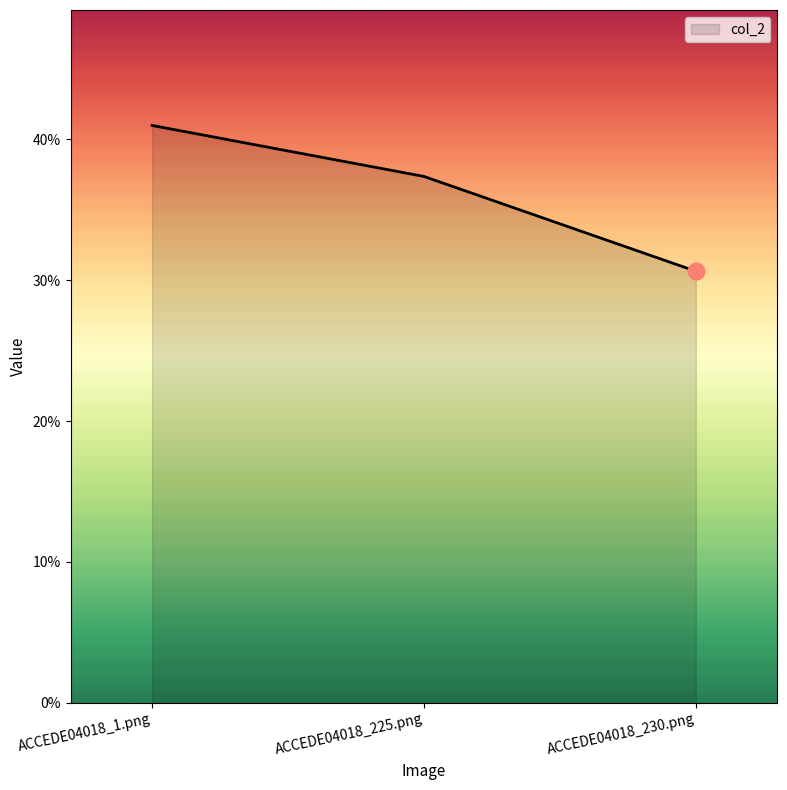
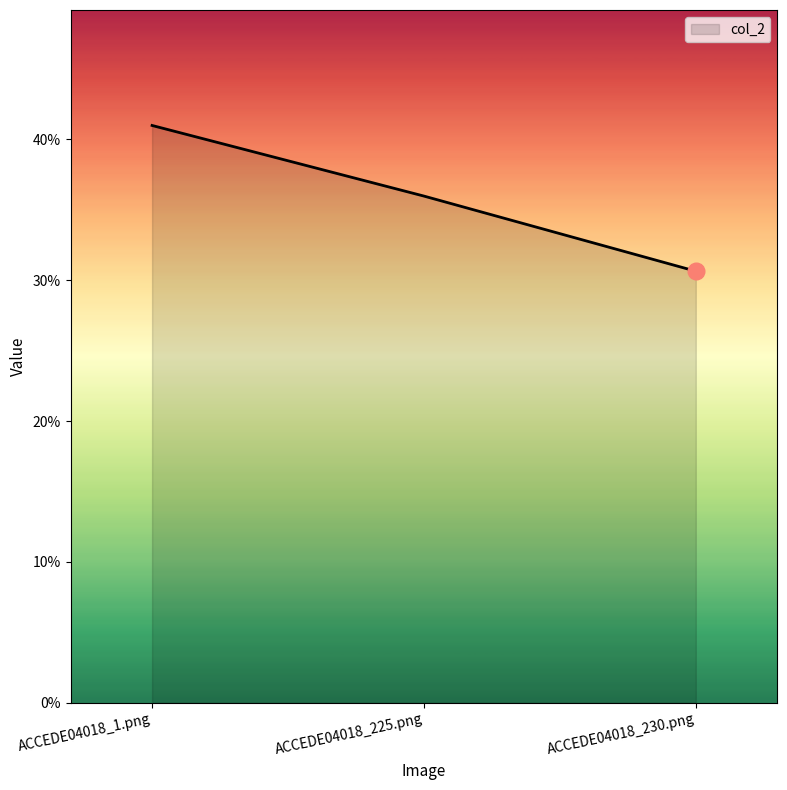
col_2, ACCEDE04018_225.png: 37.4% -> 36.0%
